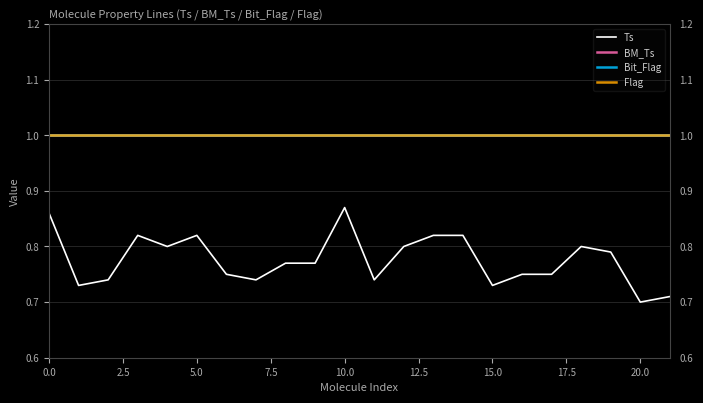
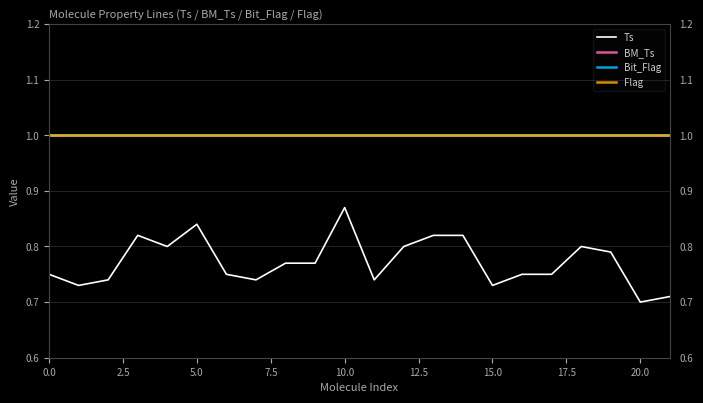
Ts, 0.0: 0.86 -> 0.75
Ts, 5.0: 0.82 -> 0.84
